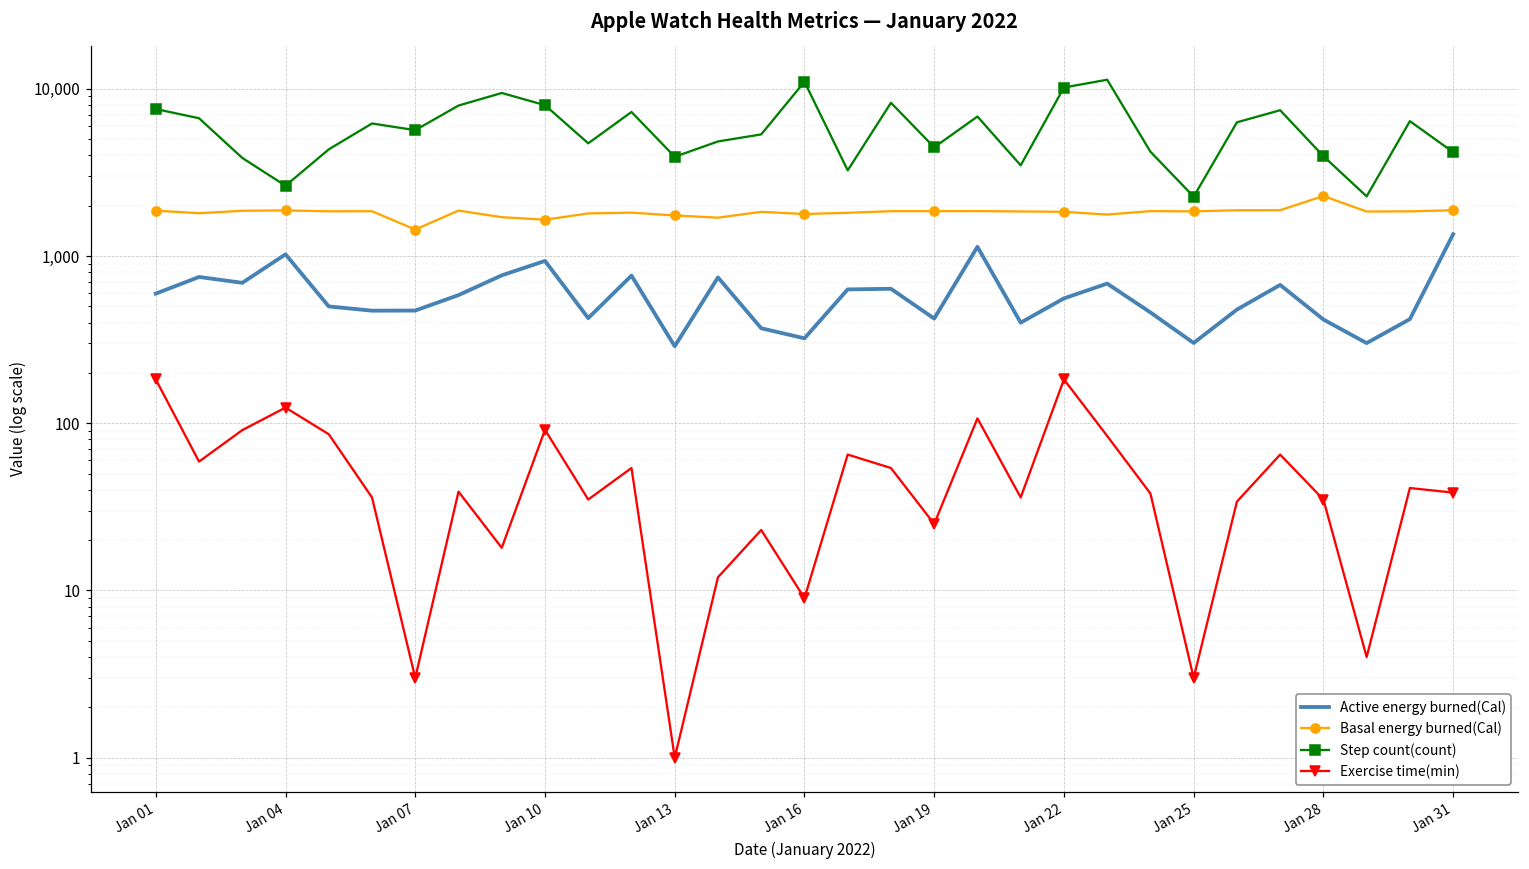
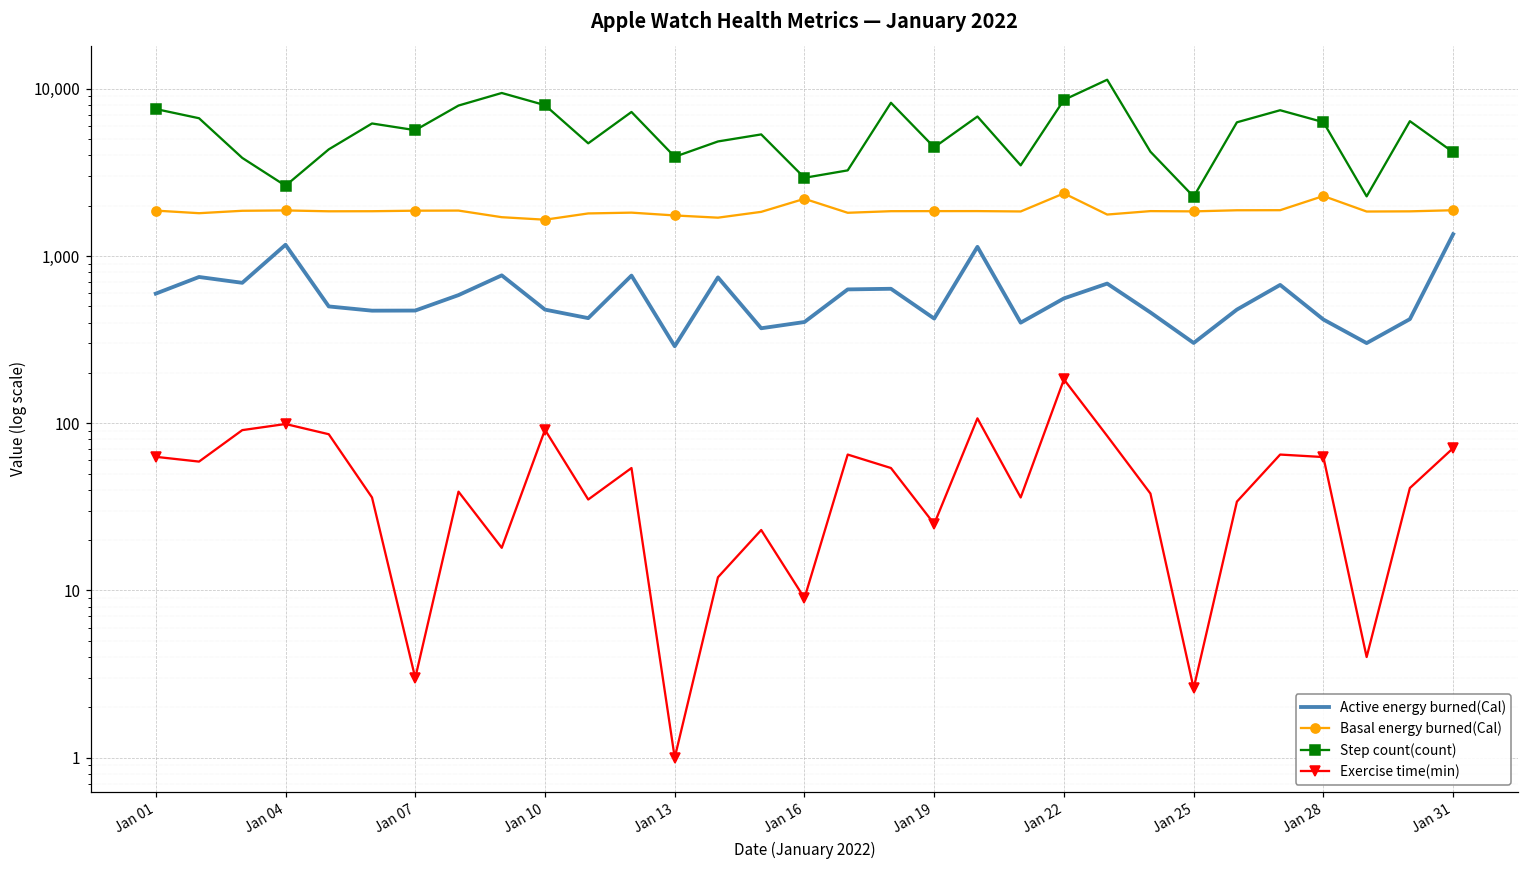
Exercise time(min), Jan 01: 180 -> 63
Active energy burned(Cal), Jan 04: 1,000 -> 1,200
Exercise time(min), Jan 04: 120 -> 100
Basal energy burned(Cal), Jan 07: 1,400 -> 1,900
Active energy burned(Cal), Jan 10: 900 -> 480
Active energy burned(Cal), Jan 16: 320 -> 400
Basal energy burned(Cal), Jan 16: 1,800 -> 2,200
Step count(count), Jan 16: 11,000 -> 2,900
Basal energy burned(Cal), Jan 22: 1,800 -> 2,400
Step count(count), Jan 22: 10,000 -> 9,000
Exercise time(min), Jan 25: 3.0 -> 2.6
Step count(count), Jan 28: 4,000 -> 6,300
Exercise time(min), Jan 28: 35 -> 63
Exercise time(min), Jan 31: 39 -> 70
